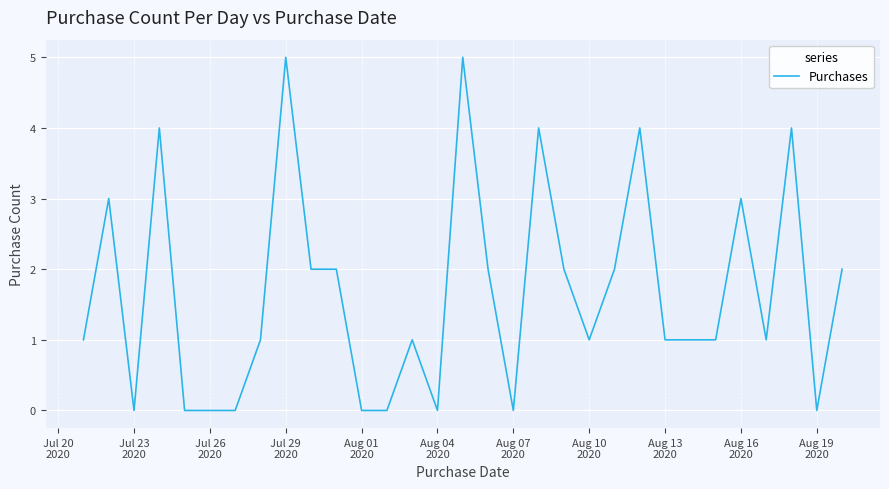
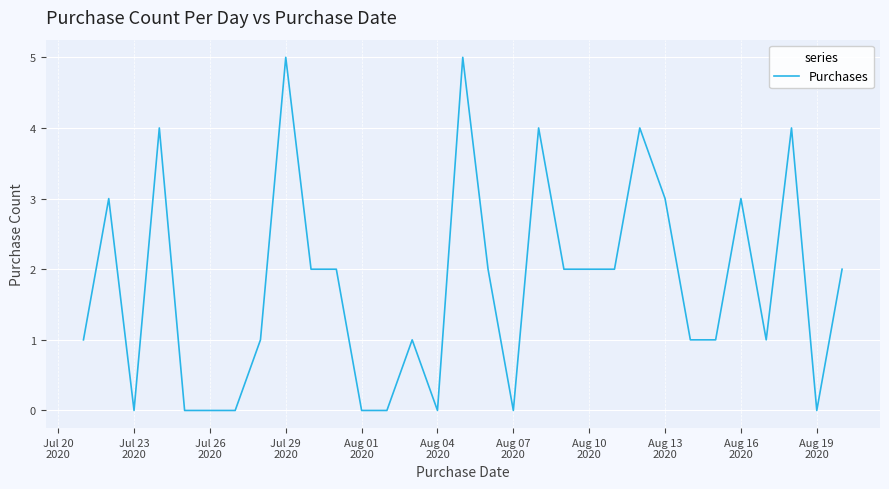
Aug 10 2020: 1 -> 2
Aug 13 2020: 1 -> 3
